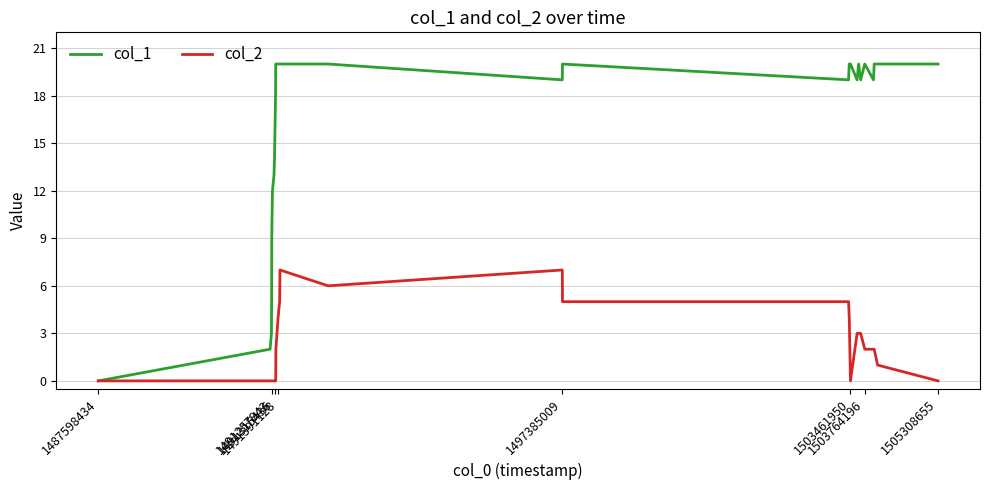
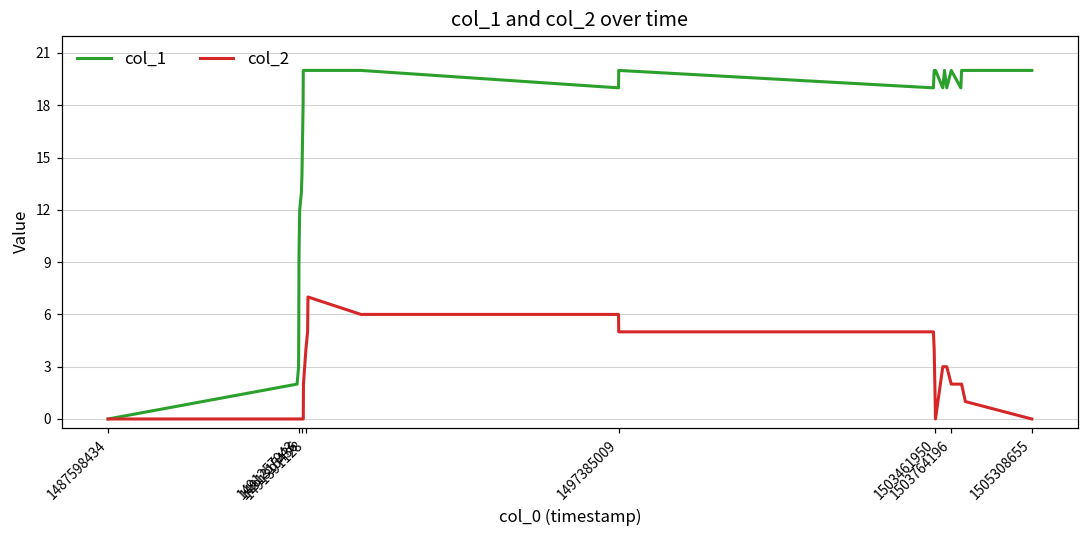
col_2, 1497385009: 7 -> 6
